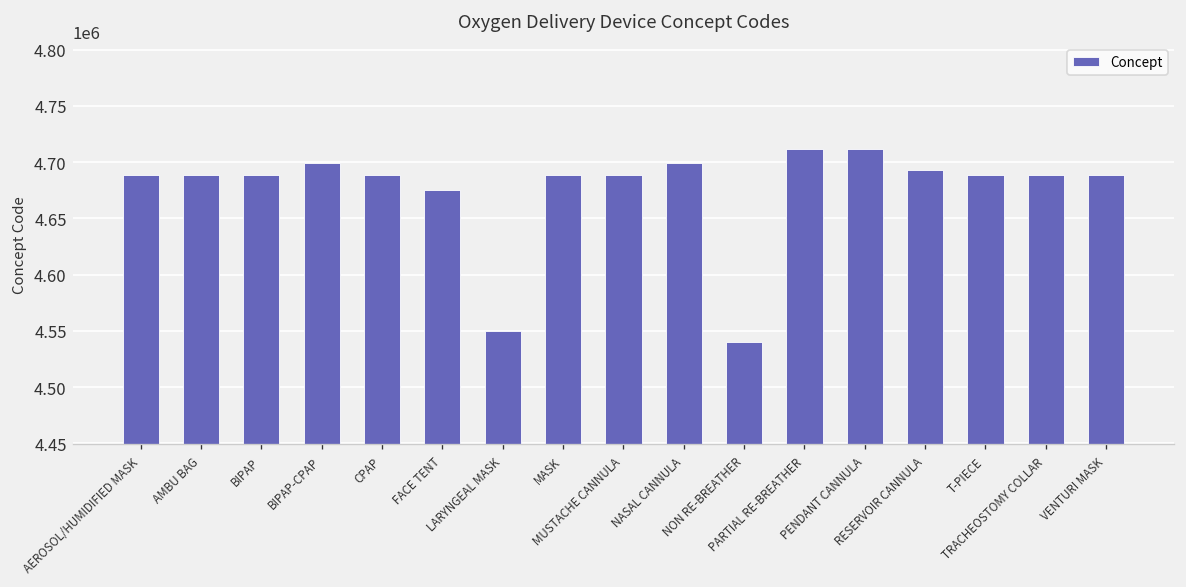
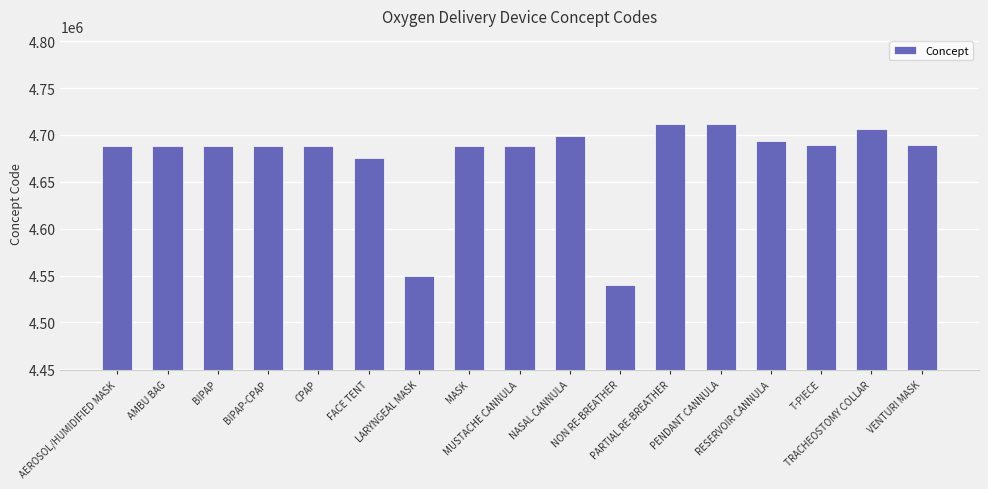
BIPAP-CPAP: 4700000 -> 4690000
TRACHEOSTOMY COLLAR: 4690000 -> 4710000
